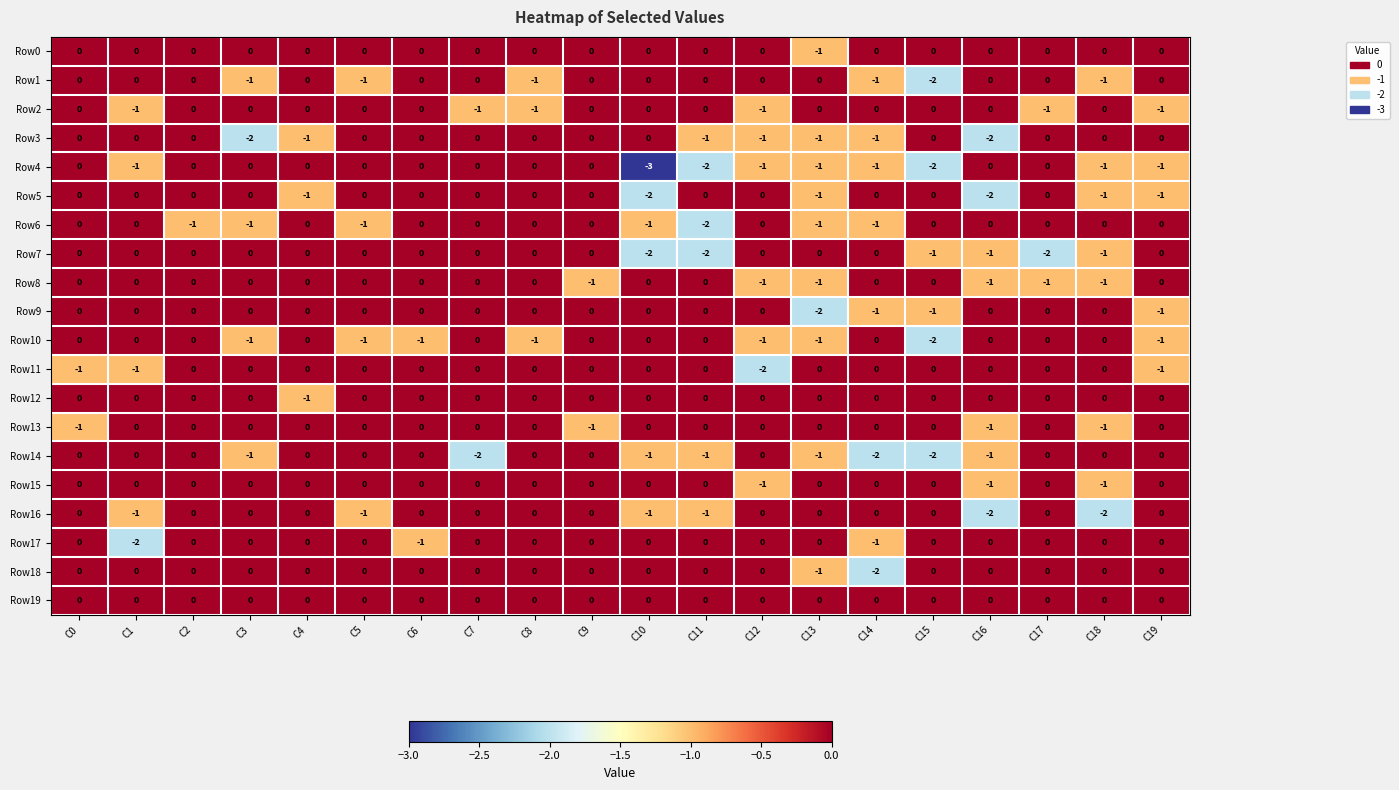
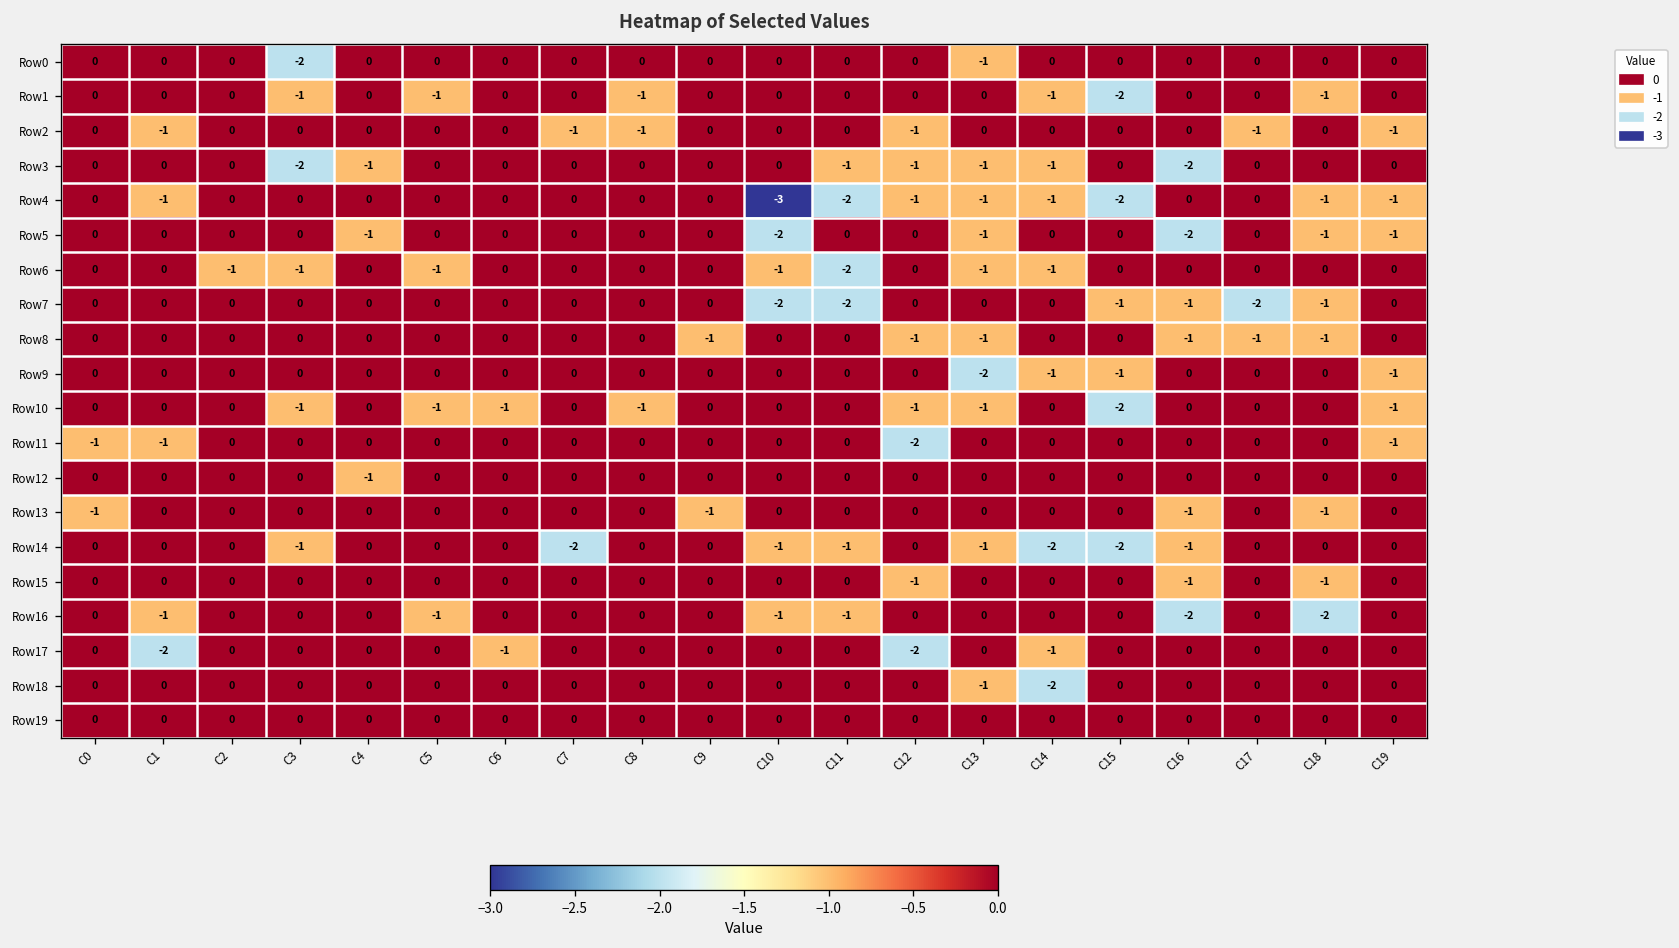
Row0, C3: 0 -> -2
Row17, C12: 0 -> -2
